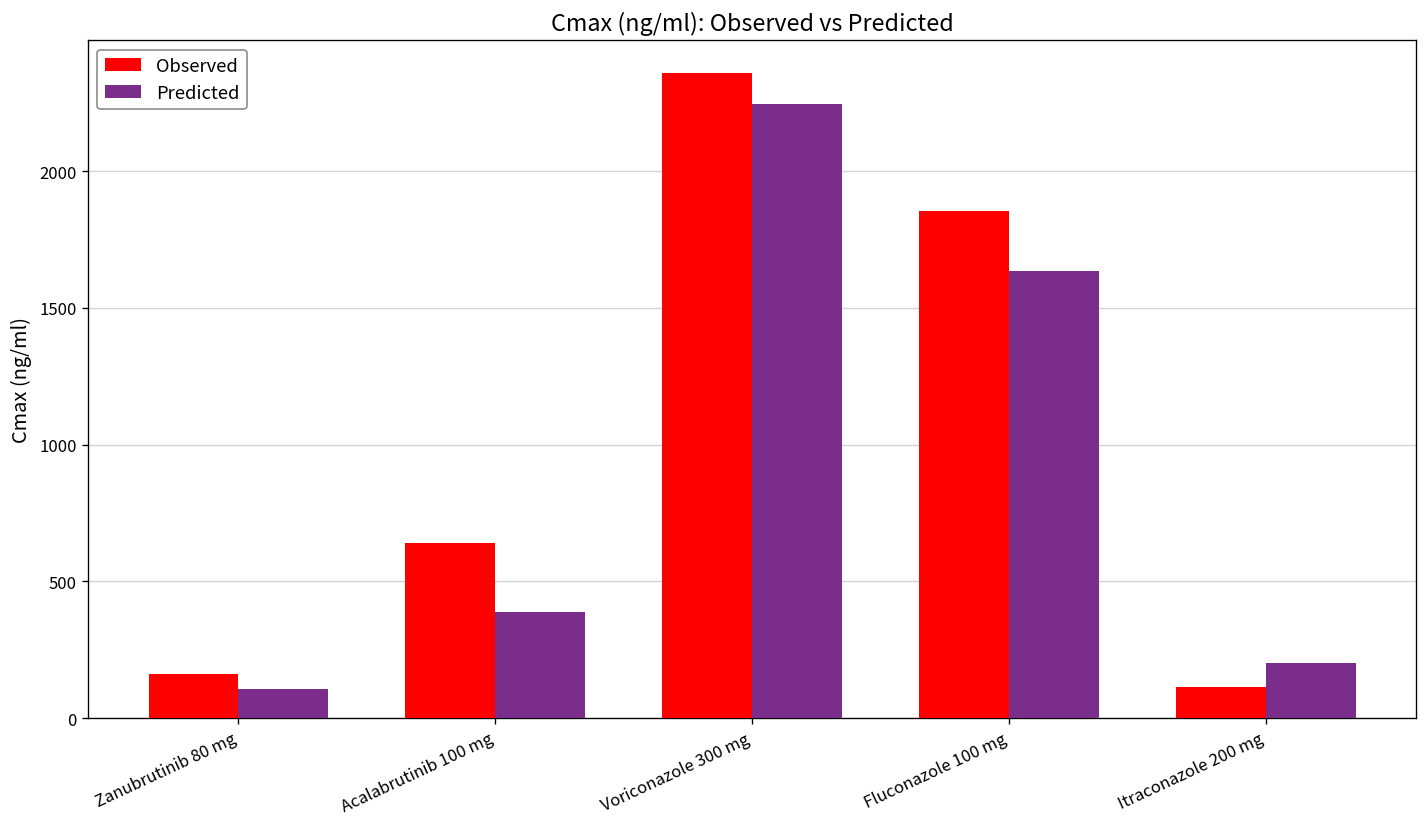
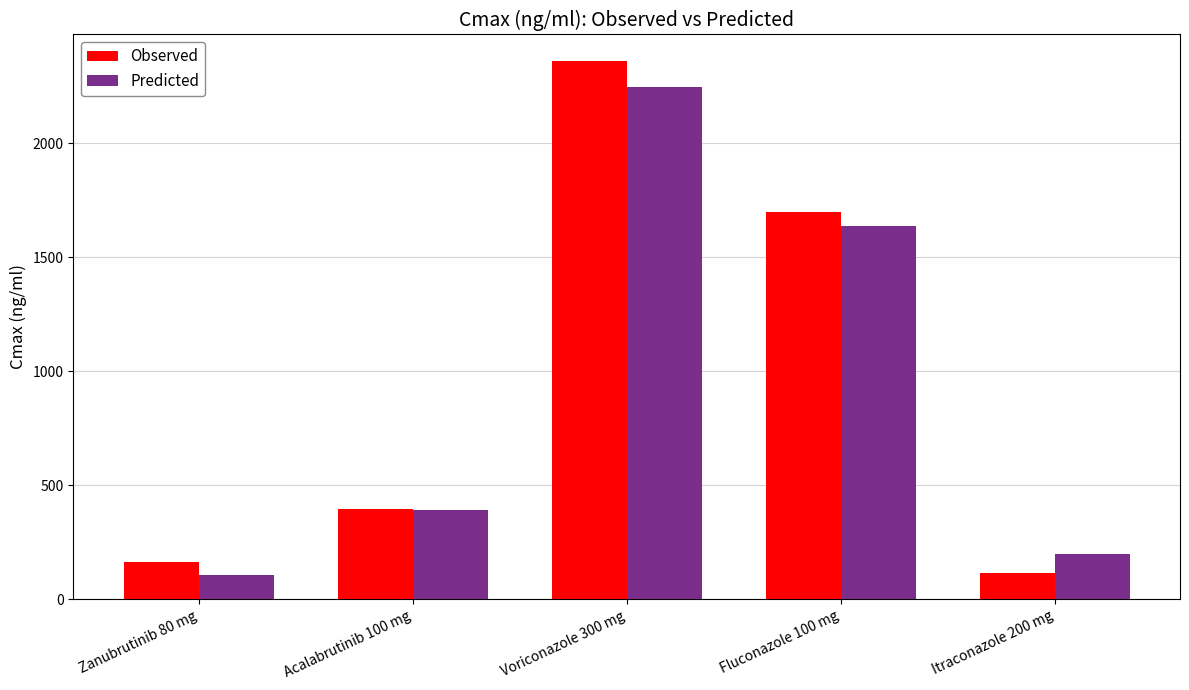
Observed, Acalabrutinib 100 mg: 640 -> 400
Observed, Fluconazole 100 mg: 1850 -> 1700
